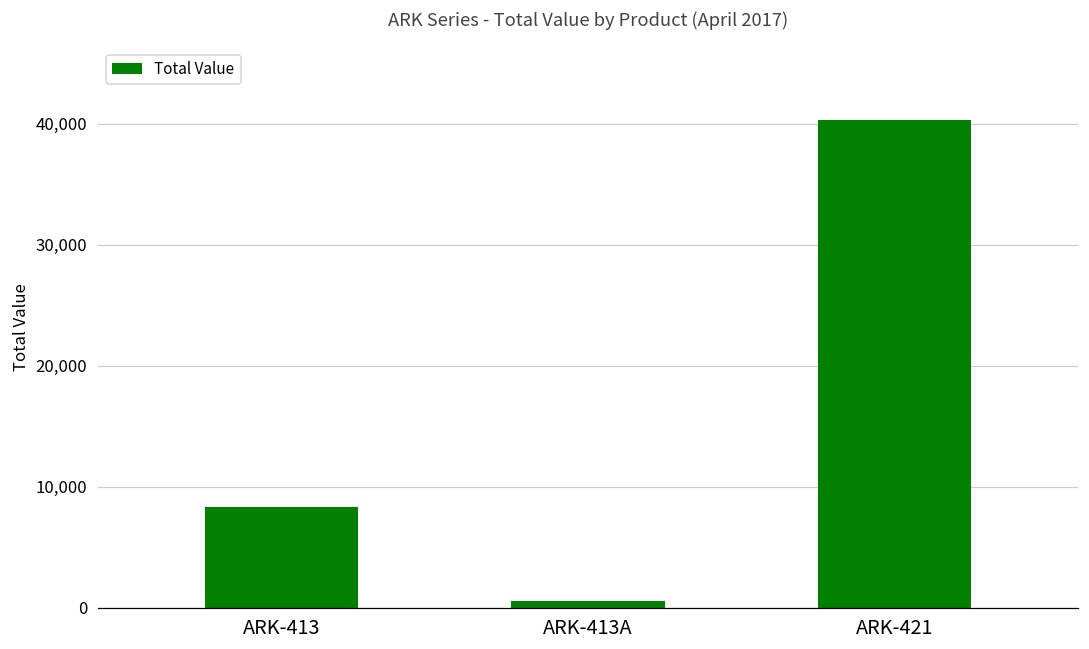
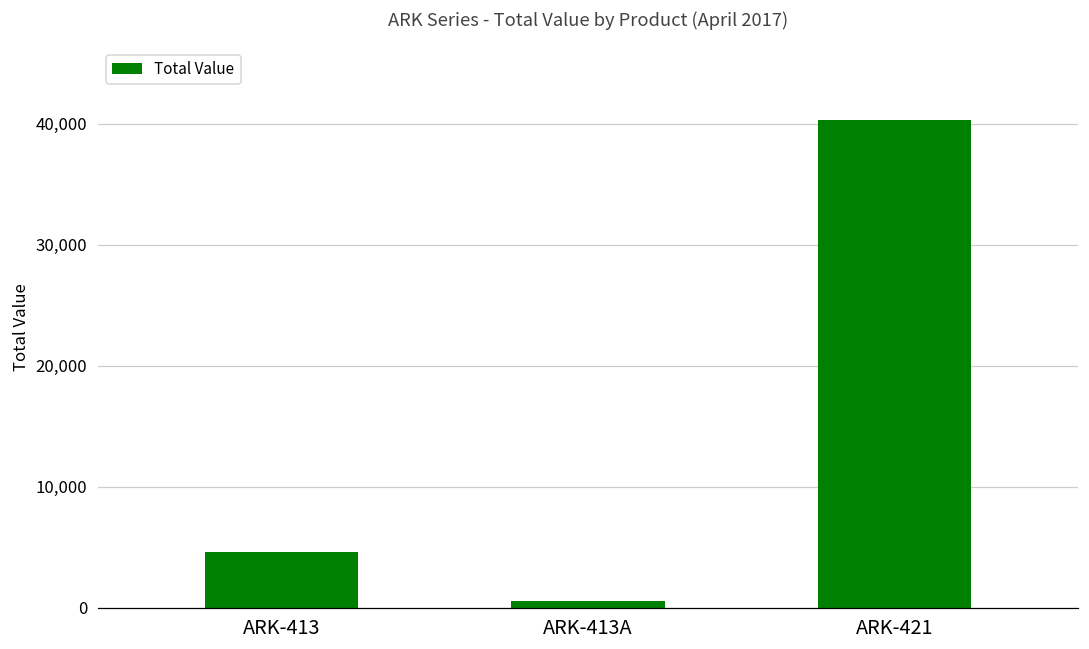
ARK-413: 8,300 -> 4,600
